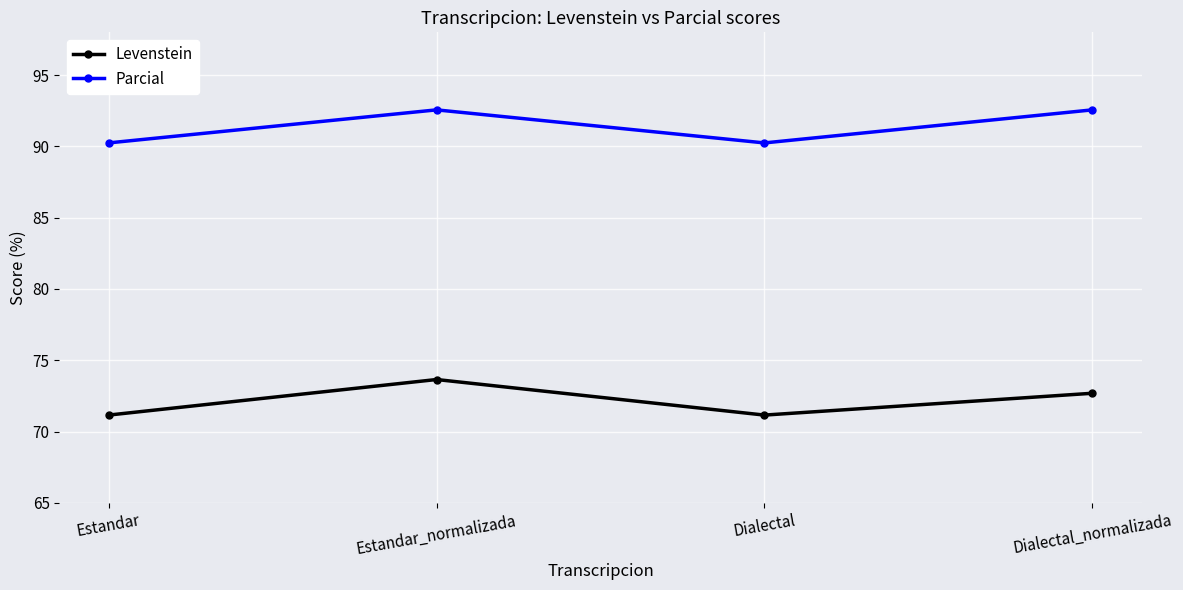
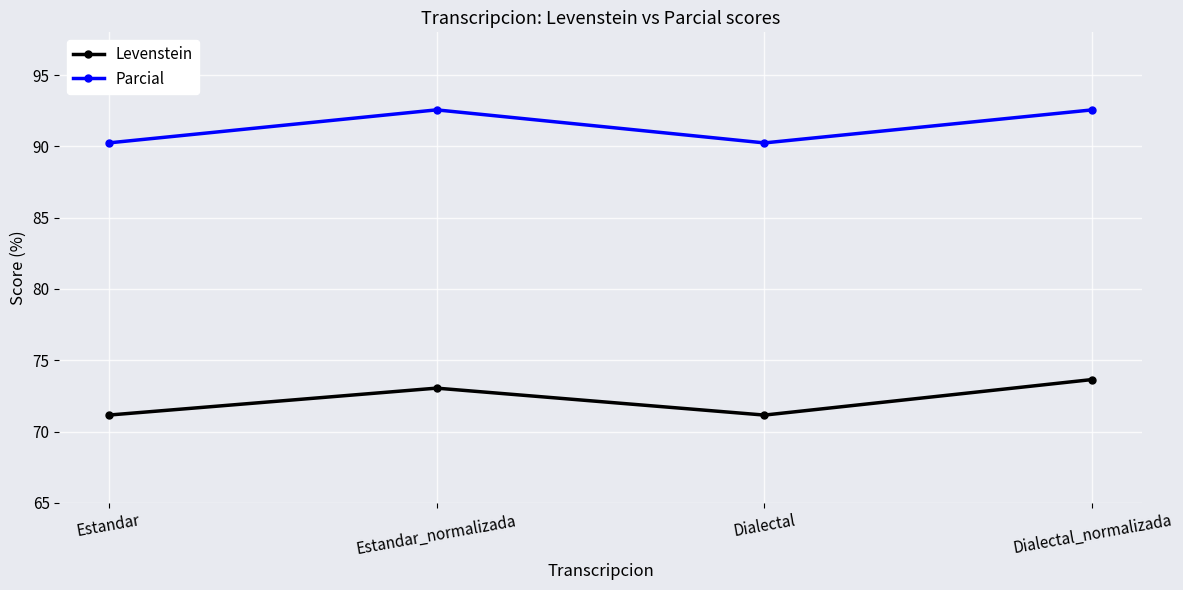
Levenstein, Estandar_normalizada: 73.6 -> 73.0
Levenstein, Dialectal_normalizada: 72.7 -> 73.6
